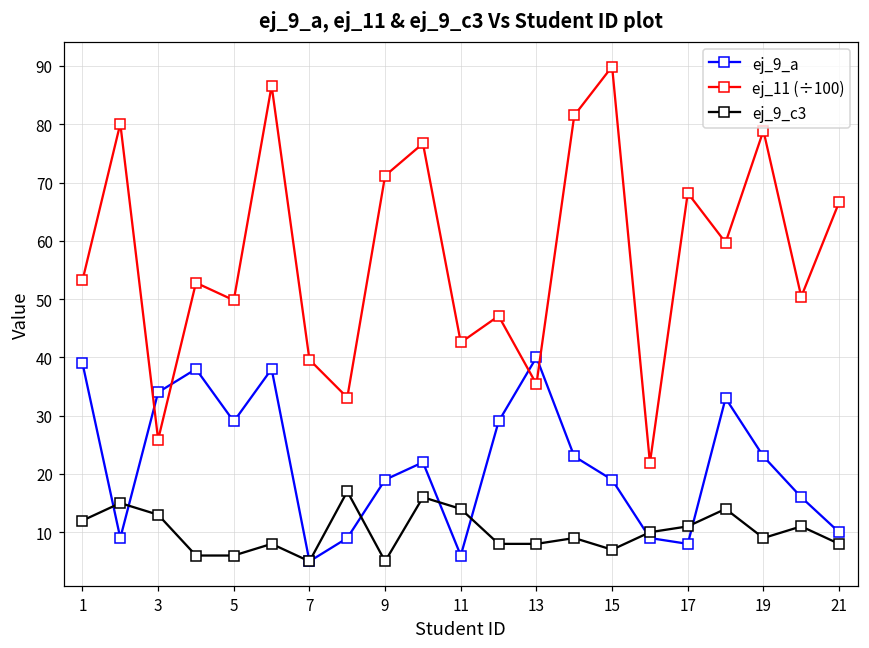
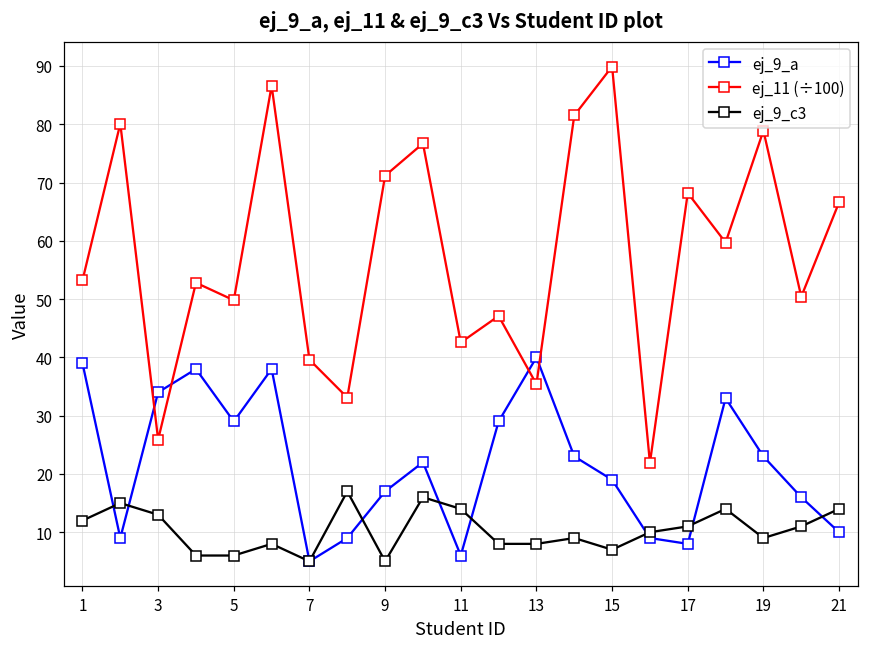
ej_9_a, 9: 19 -> 17
ej_9_c3, 21: 8 -> 14
